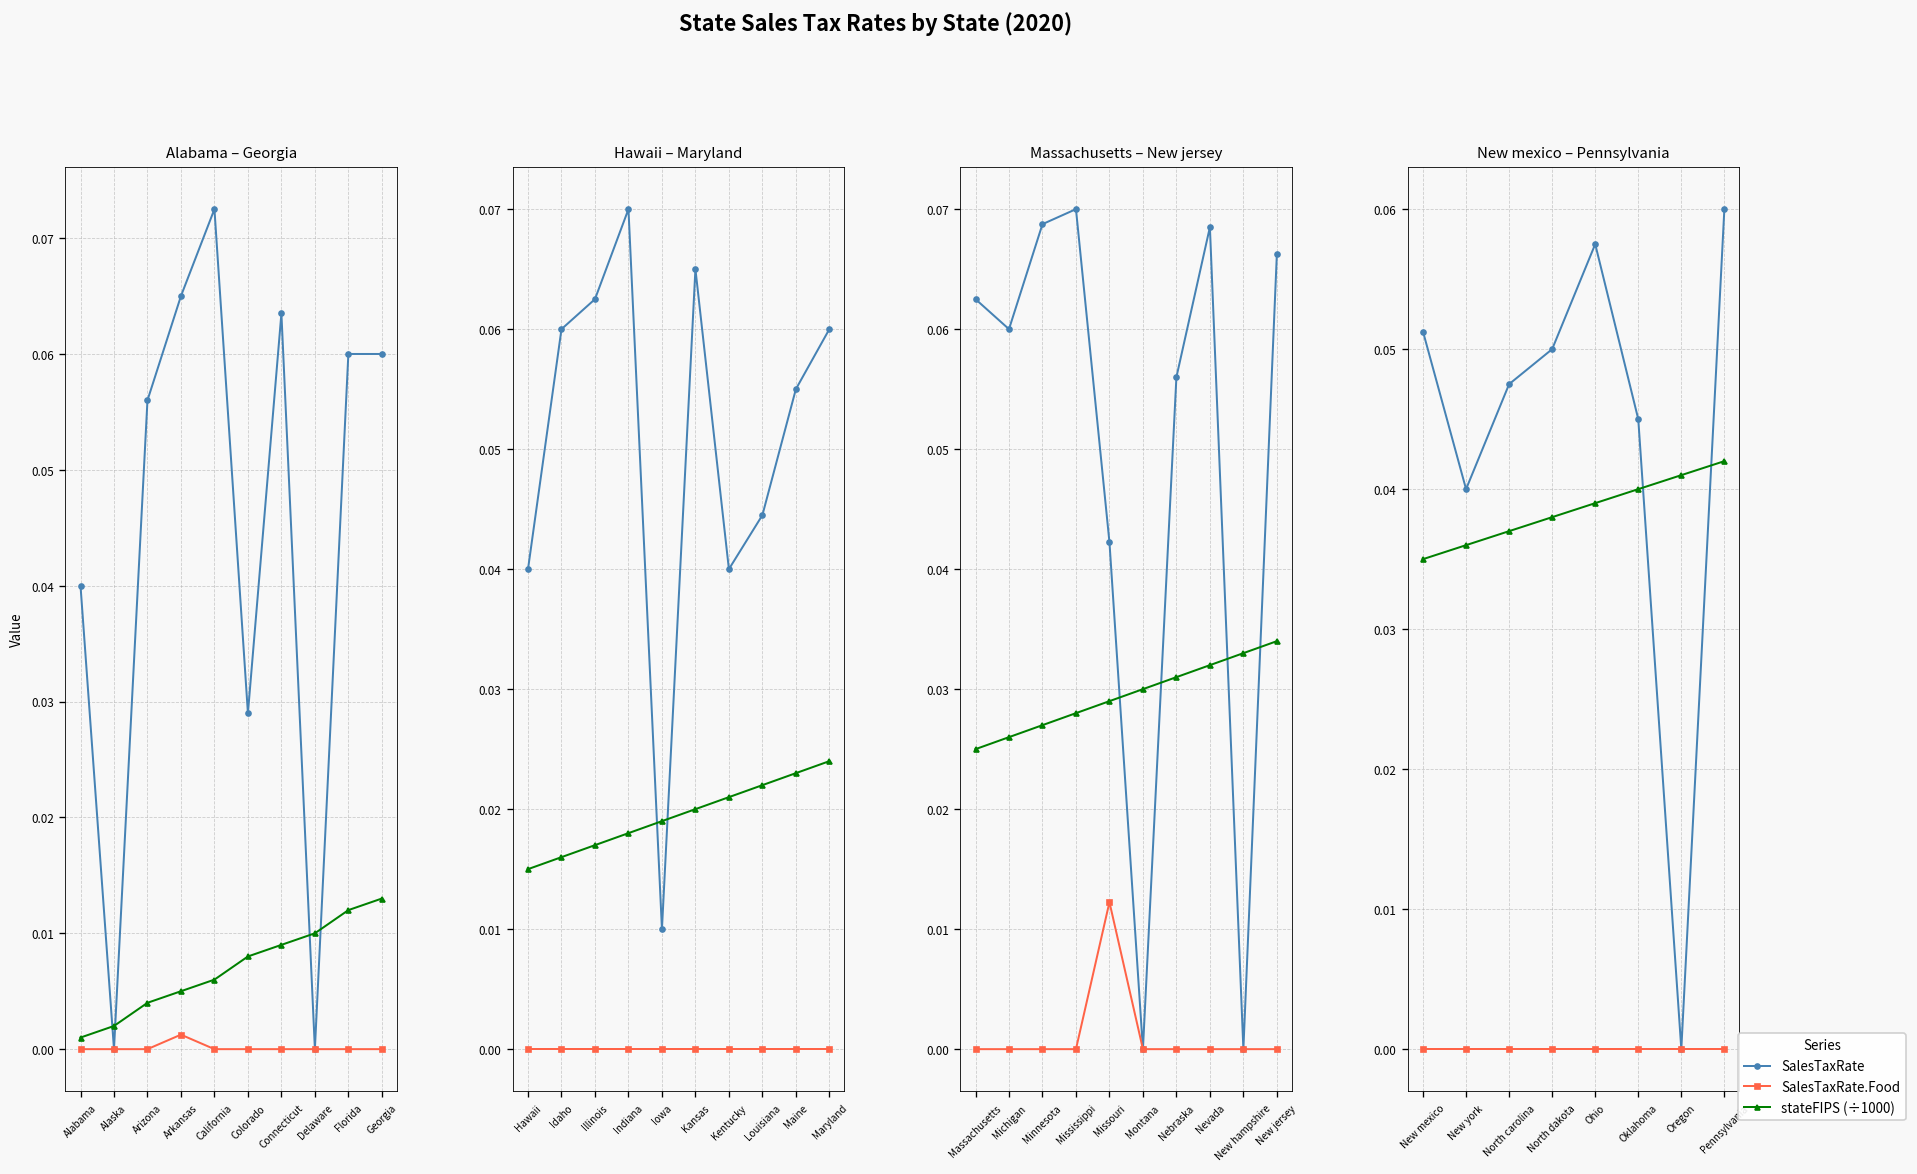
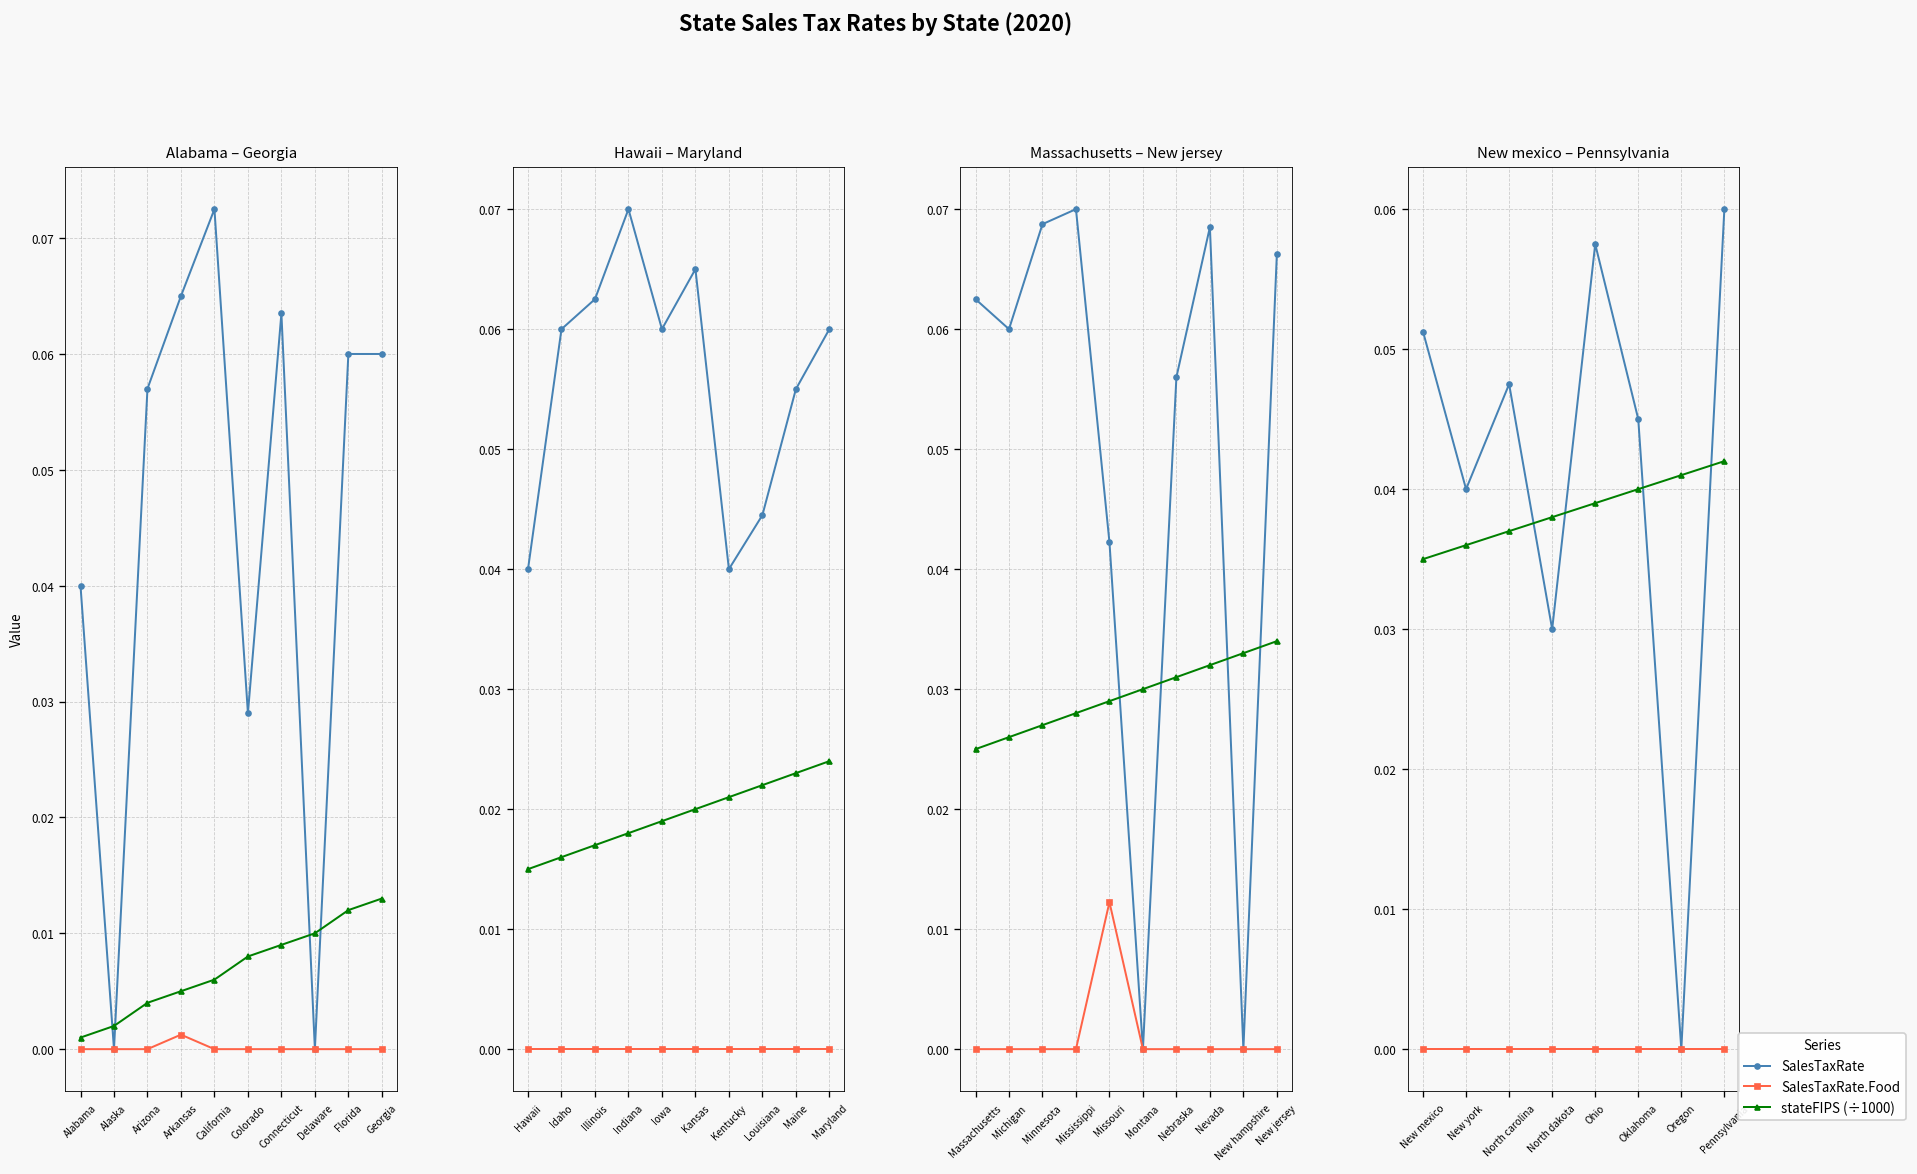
Alabama – Georgia, SalesTaxRate, Arizona: 0.056 -> 0.057
Hawaii – Maryland, SalesTaxRate, Iowa: 0.01 -> 0.06
New mexico – Pennsylvania, SalesTaxRate, North dakota: 0.05 -> 0.03
